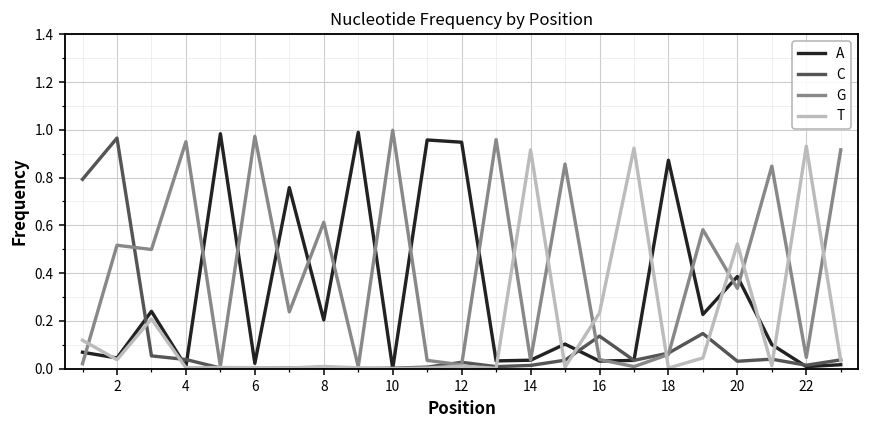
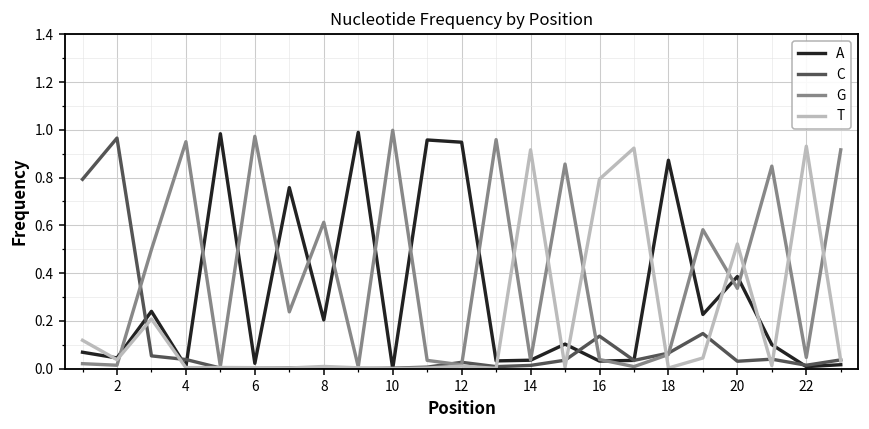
G, 2: 0.52 -> 0.01
T, 16: 0.23 -> 0.79
